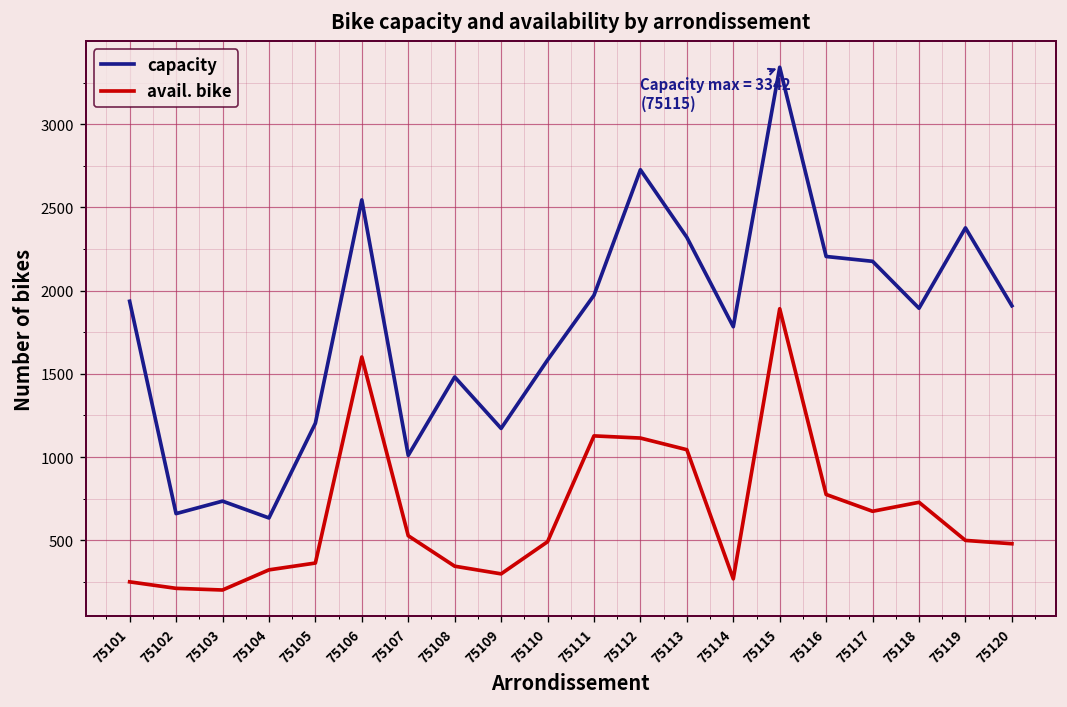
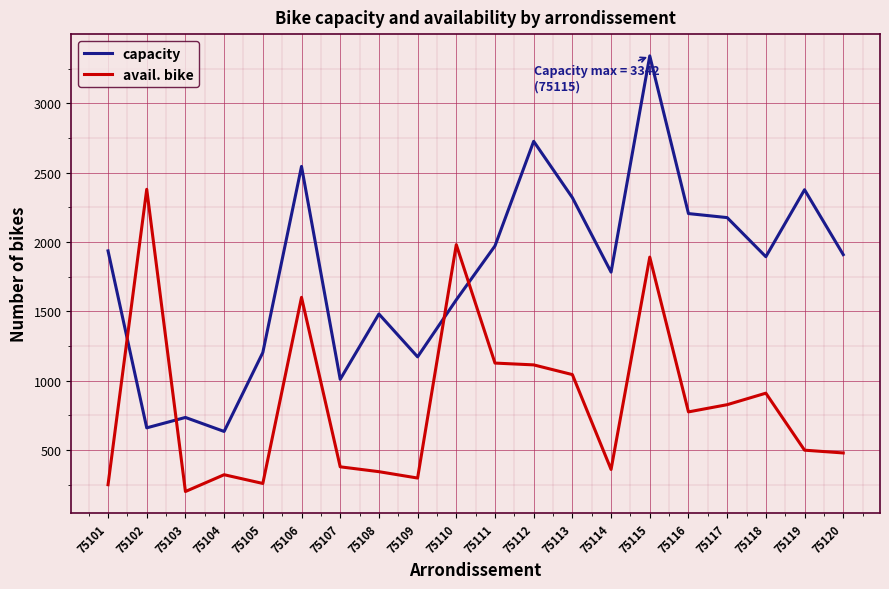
avail. bike, 75102: 210 -> 2380
avail. bike, 75105: 360 -> 260
avail. bike, 75107: 530 -> 380
avail. bike, 75110: 490 -> 1980
avail. bike, 75114: 270 -> 360
avail. bike, 75117: 670 -> 830
avail. bike, 75118: 730 -> 910
